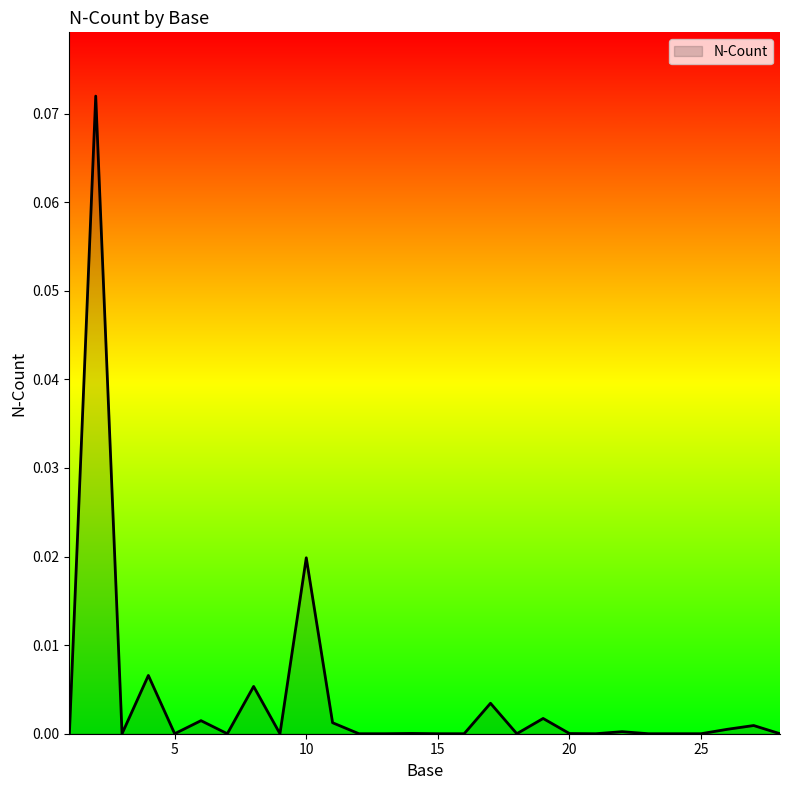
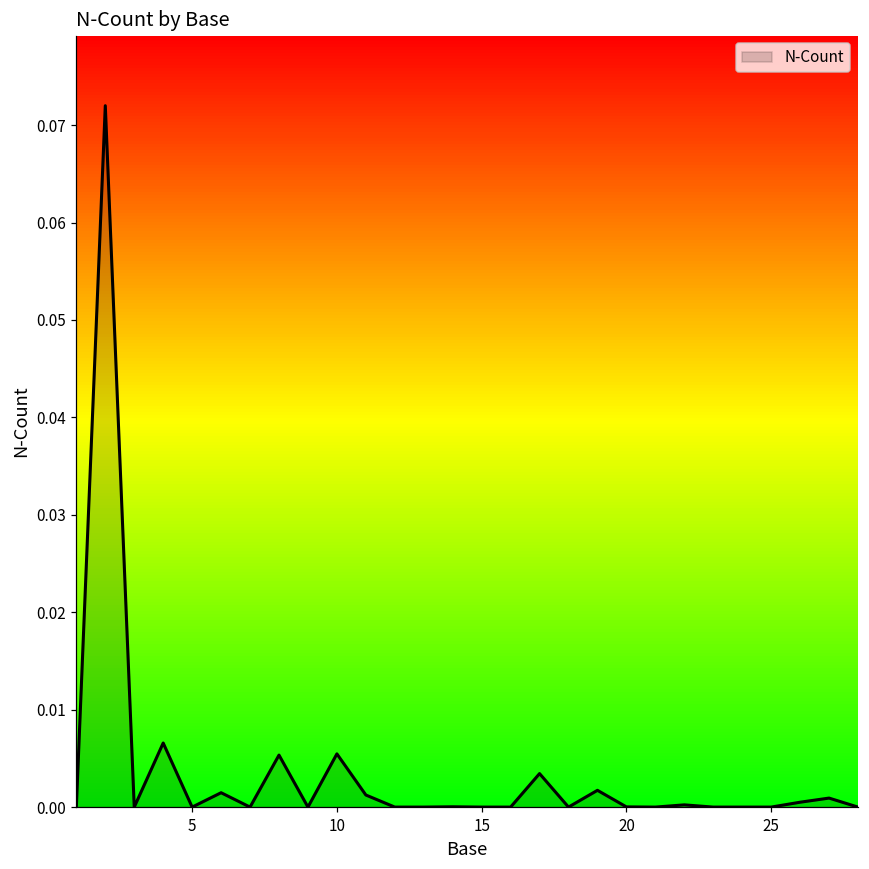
10: 0.020 -> 0.005
